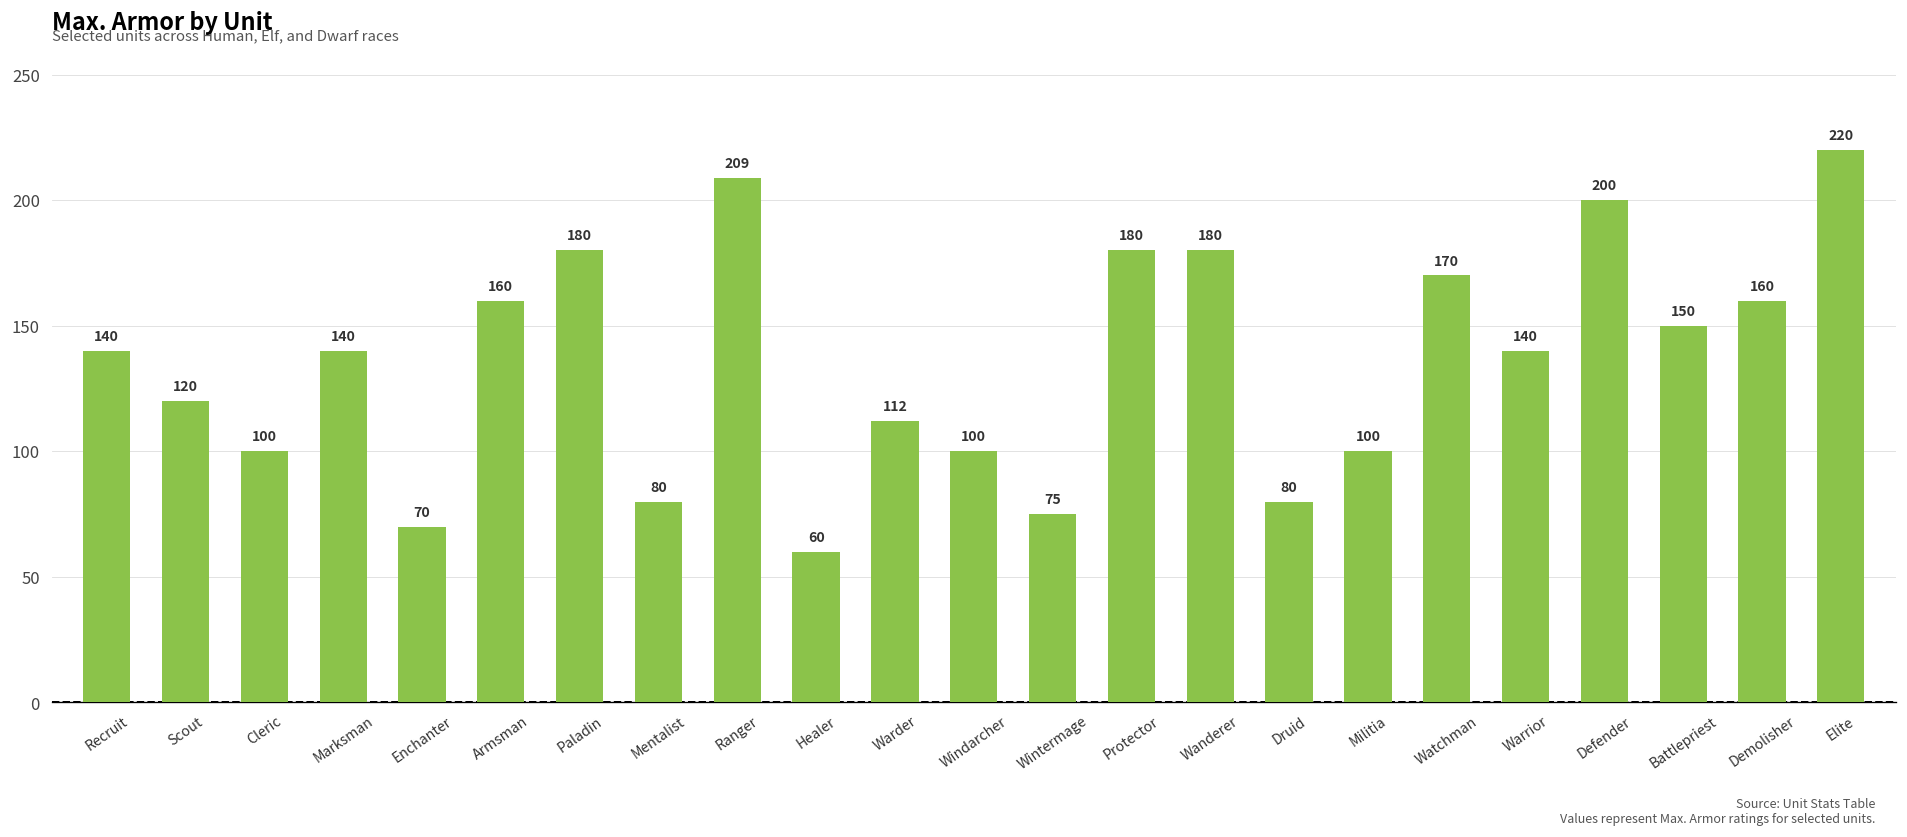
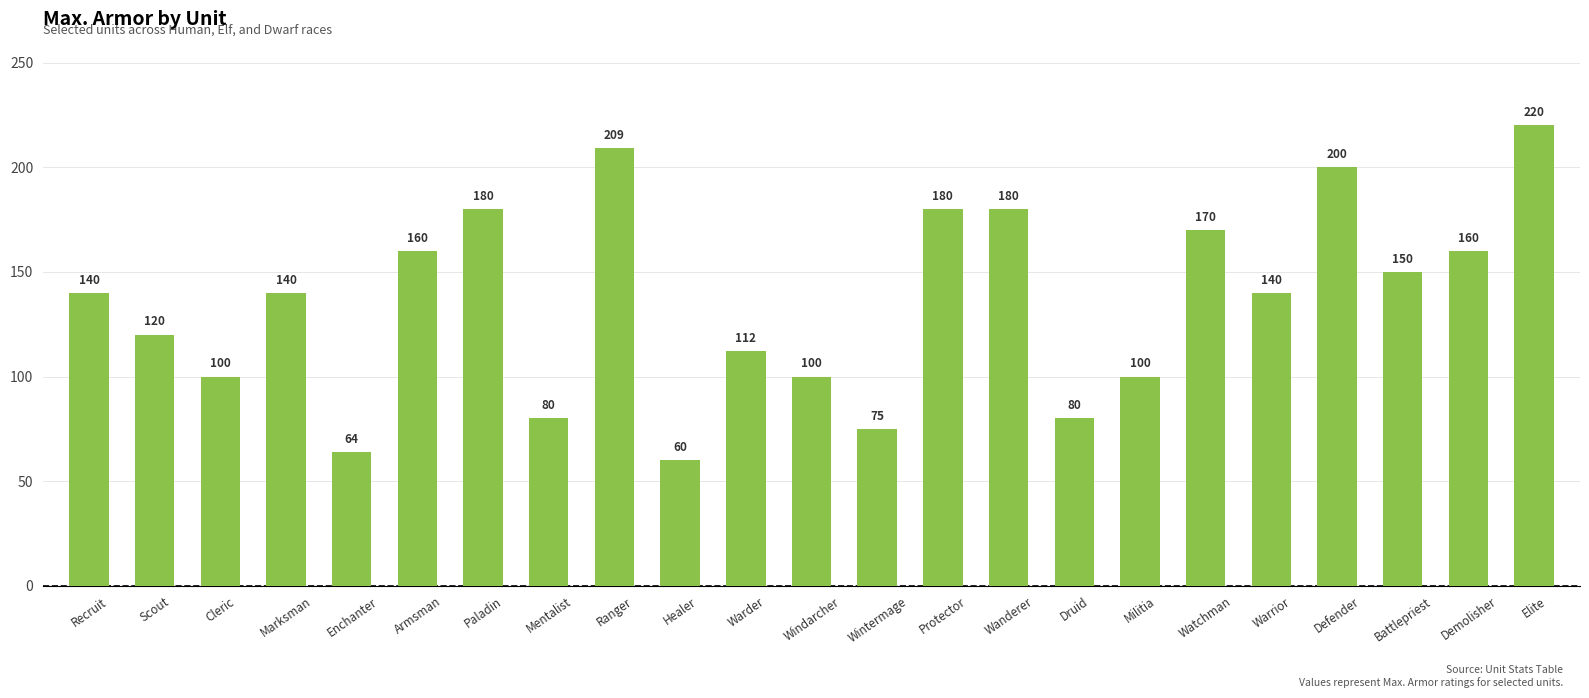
Enchanter: 70 -> 64
